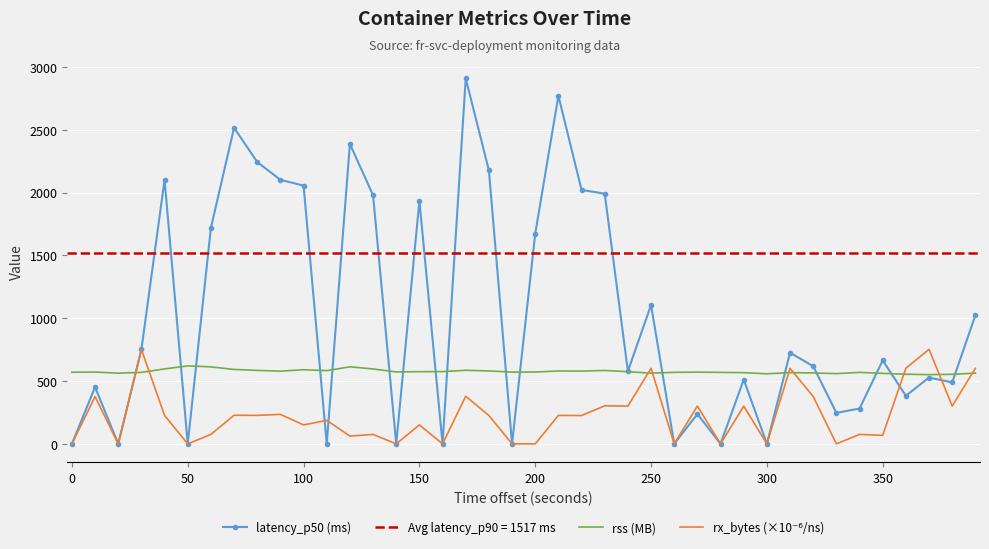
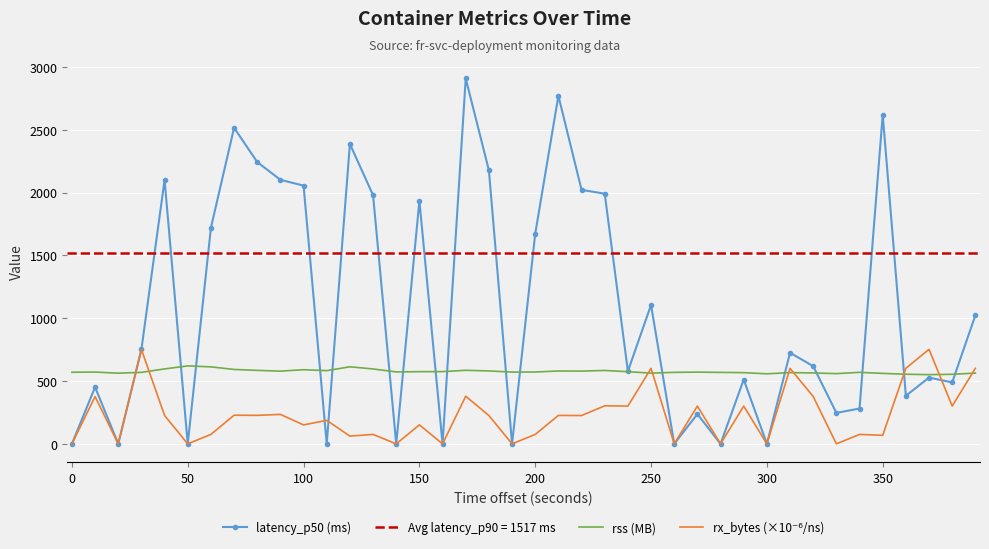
rx_bytes (×10⁻⁶/ns), 200: 0 -> 80
latency_p50 (ms), 350: 660 -> 2620
